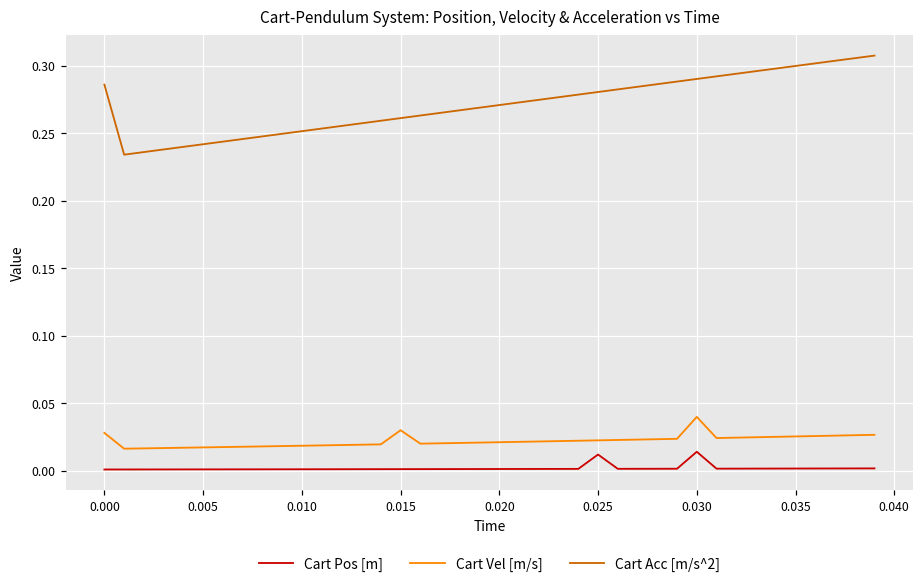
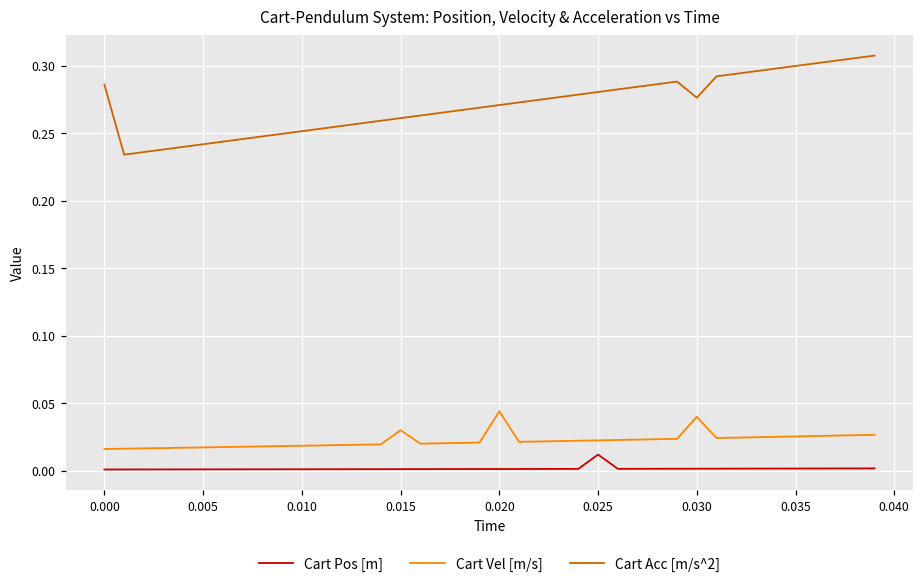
Cart Vel [m/s], 0.000: 0.028 -> 0.016
Cart Vel [m/s], 0.020: 0.021 -> 0.044
Cart Pos [m], 0.030: 0.014 -> 0.001
Cart Acc [m/s^2], 0.030: 0.290 -> 0.276
